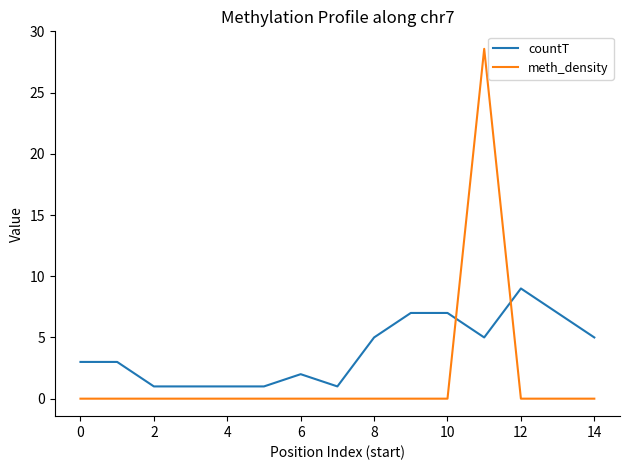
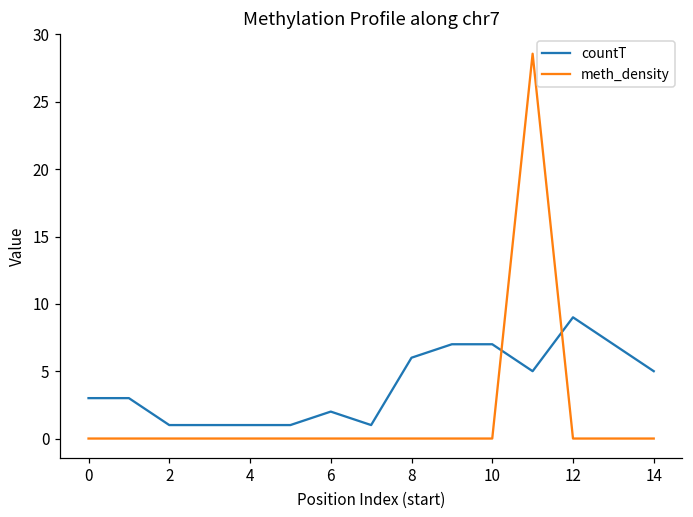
countT, 8: 5 -> 6
